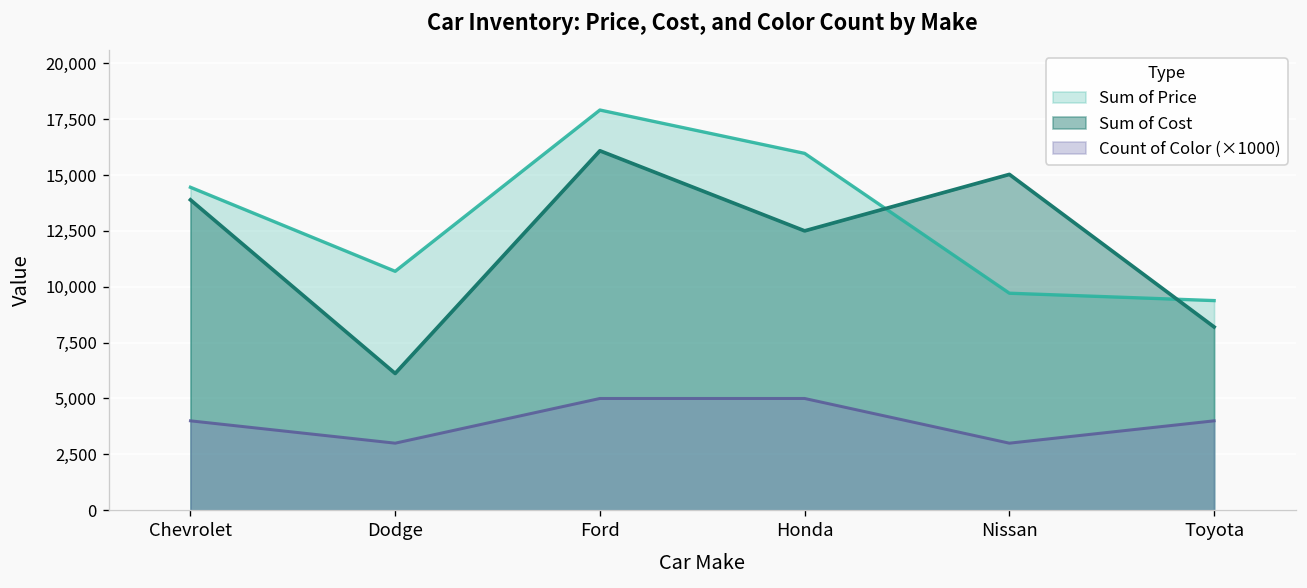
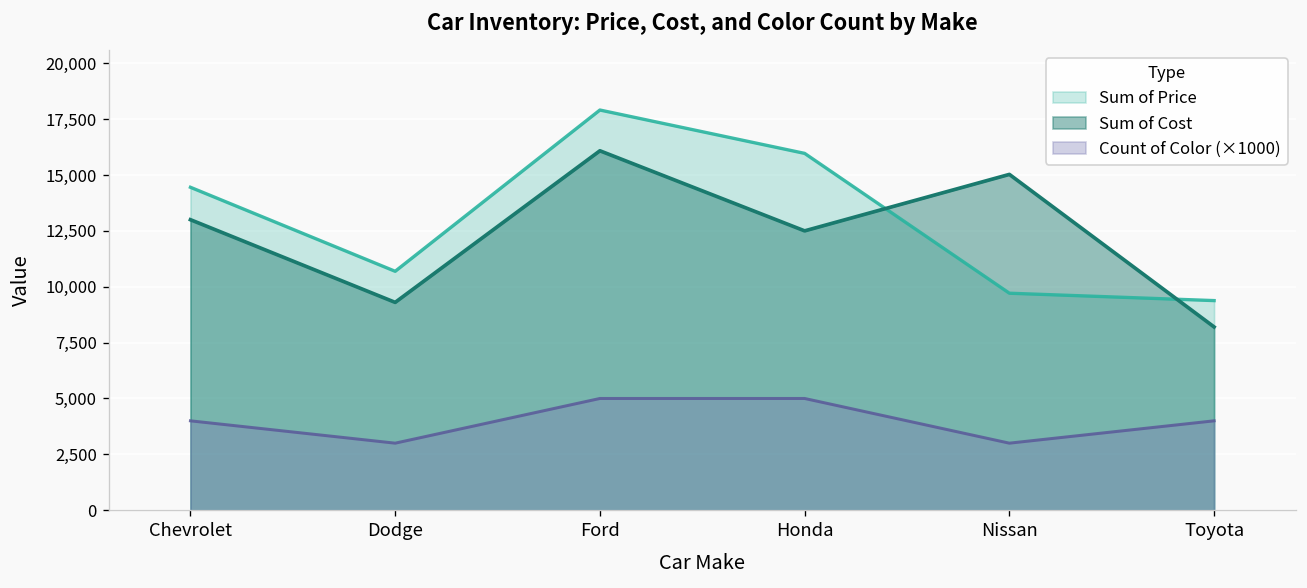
Sum of Cost, Chevrolet: 13,900 -> 13,000
Sum of Cost, Dodge: 6,100 -> 9,300
